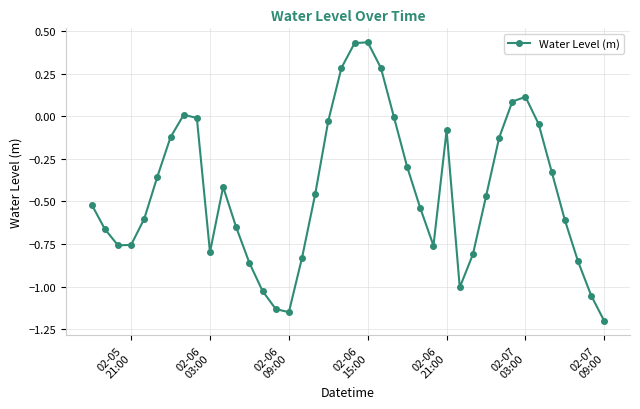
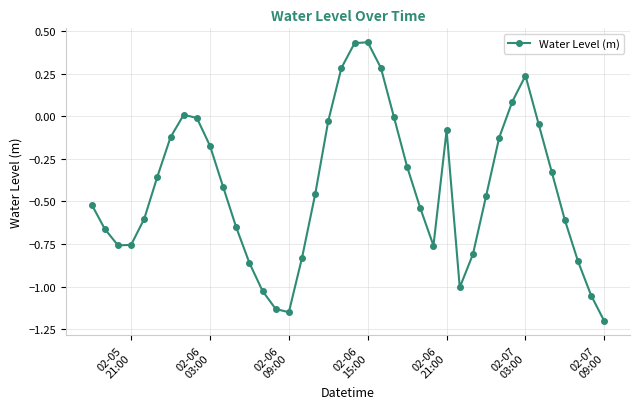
02-06 03:00: -0.80 -> -0.17
02-07 03:00: 0.11 -> 0.24
